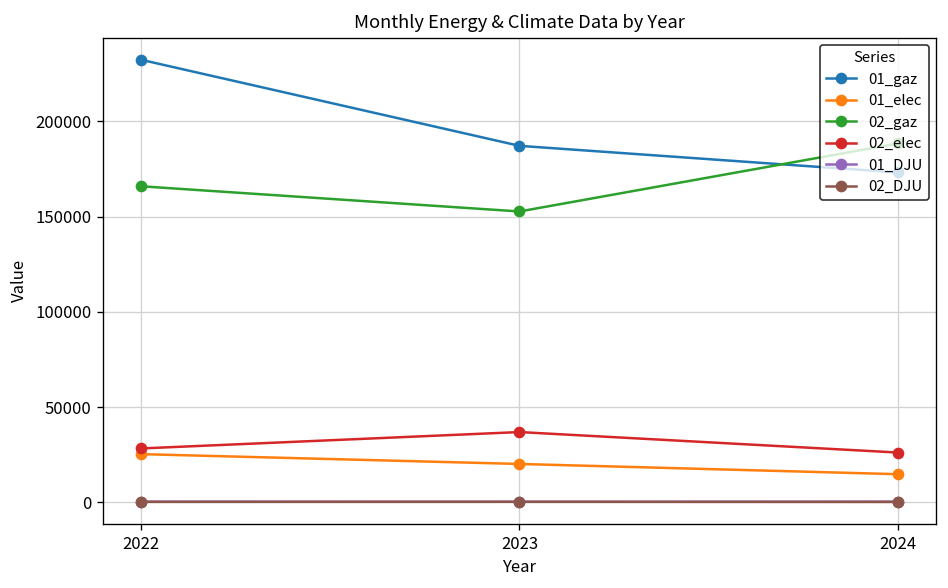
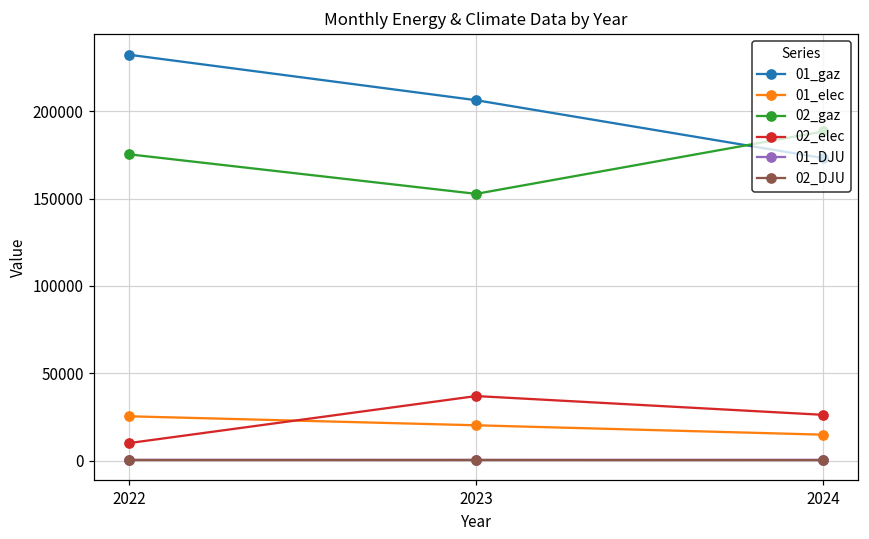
02_gaz, 2022: 166000 -> 175000
02_elec, 2022: 28000 -> 10000
01_gaz, 2023: 187000 -> 206000
